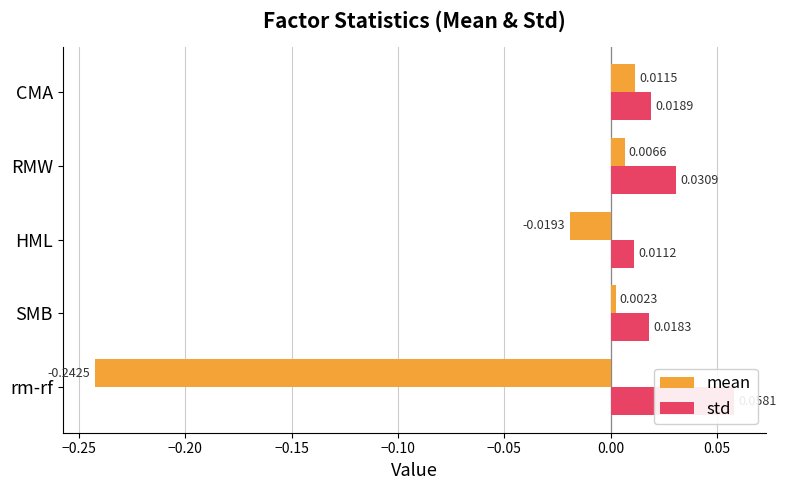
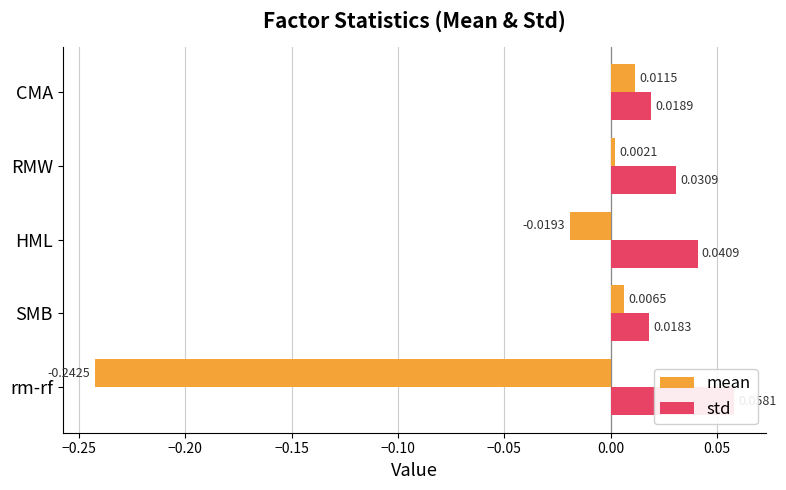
mean, RMW: 0.0066 -> 0.0021
std, HML: 0.0112 -> 0.0409
mean, SMB: 0.0023 -> 0.0065
